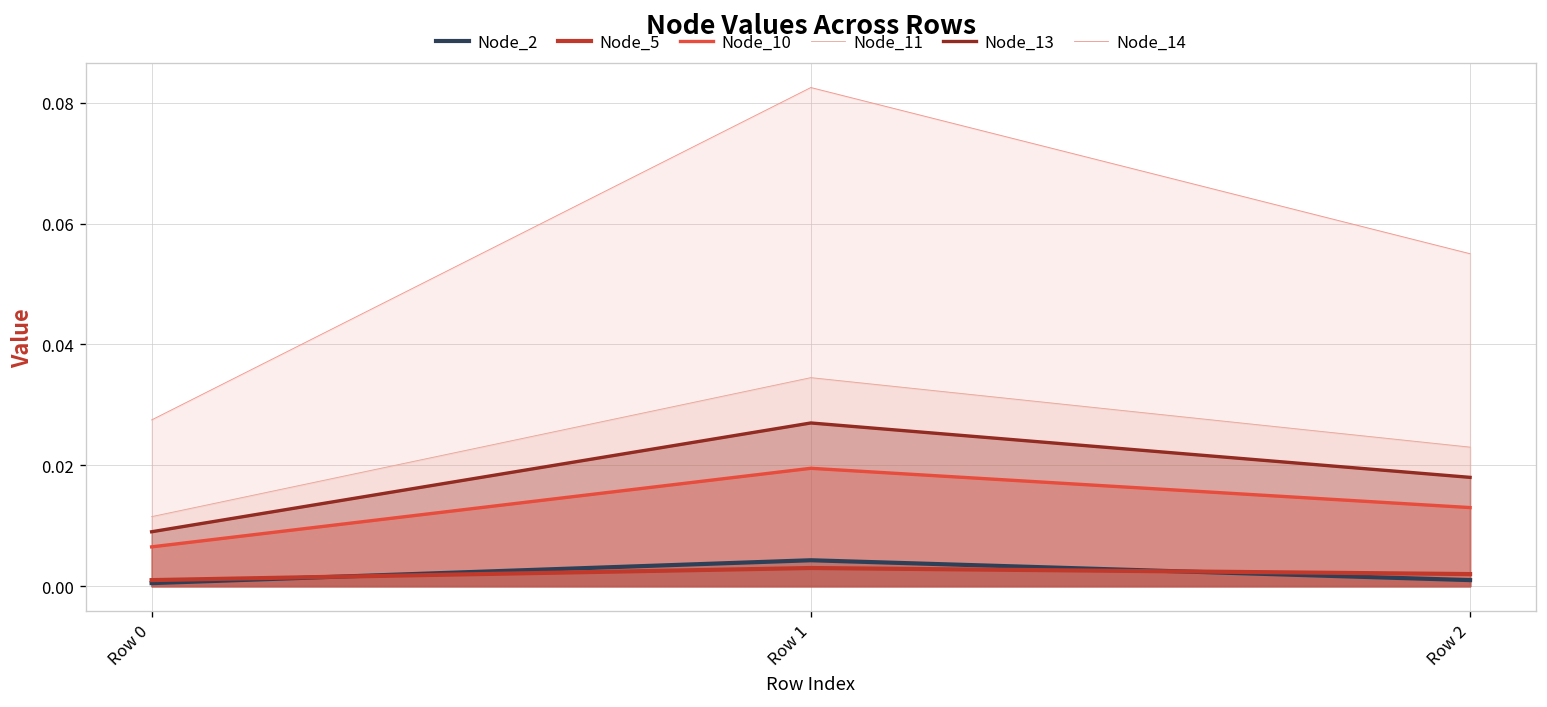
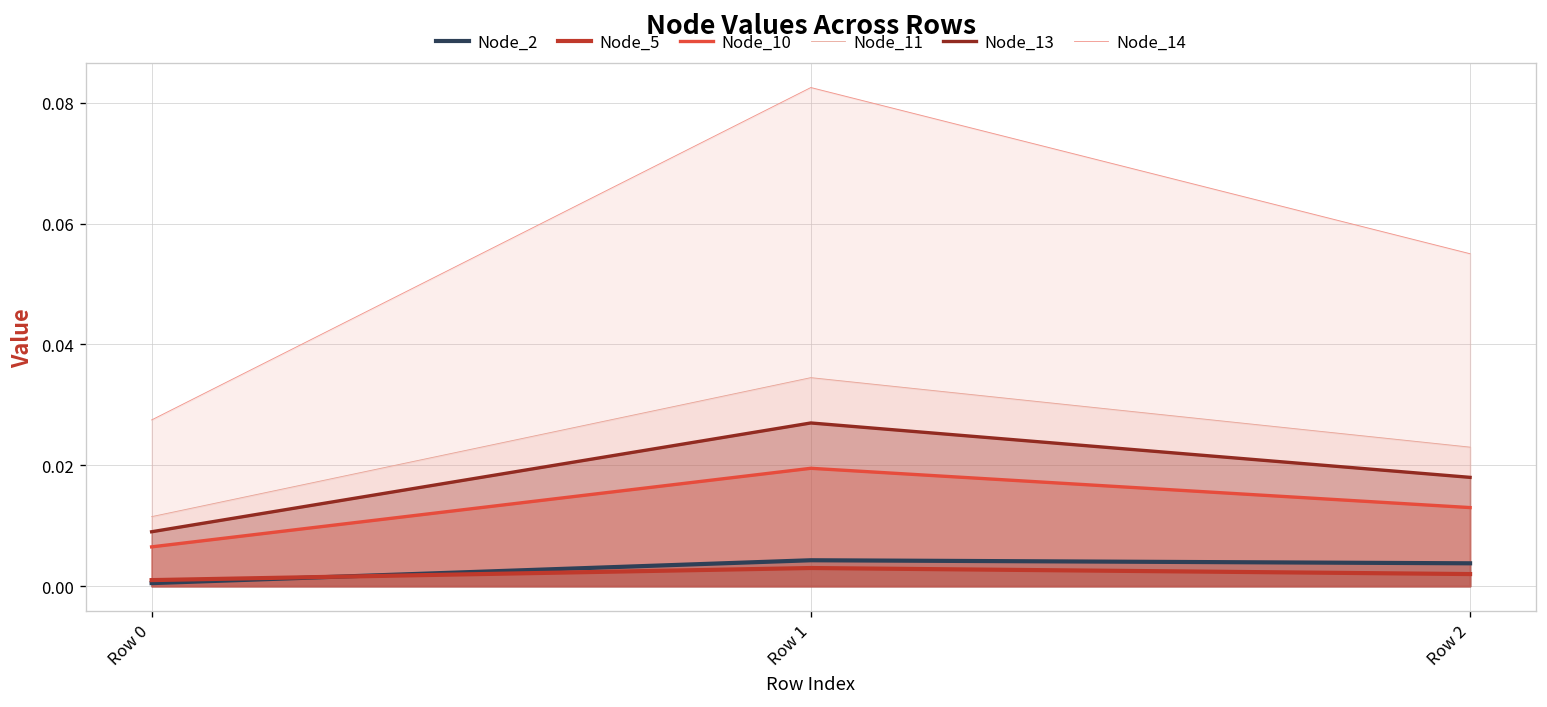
Node_2, Row 2: 0.001 -> 0.004
